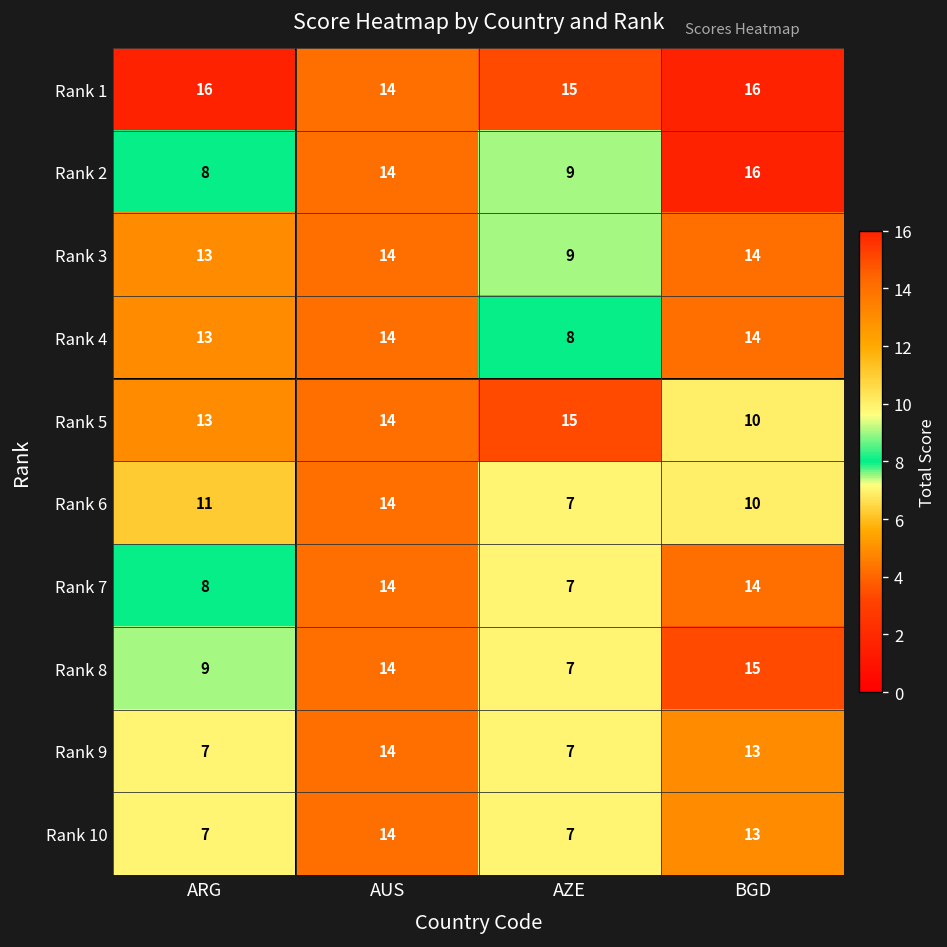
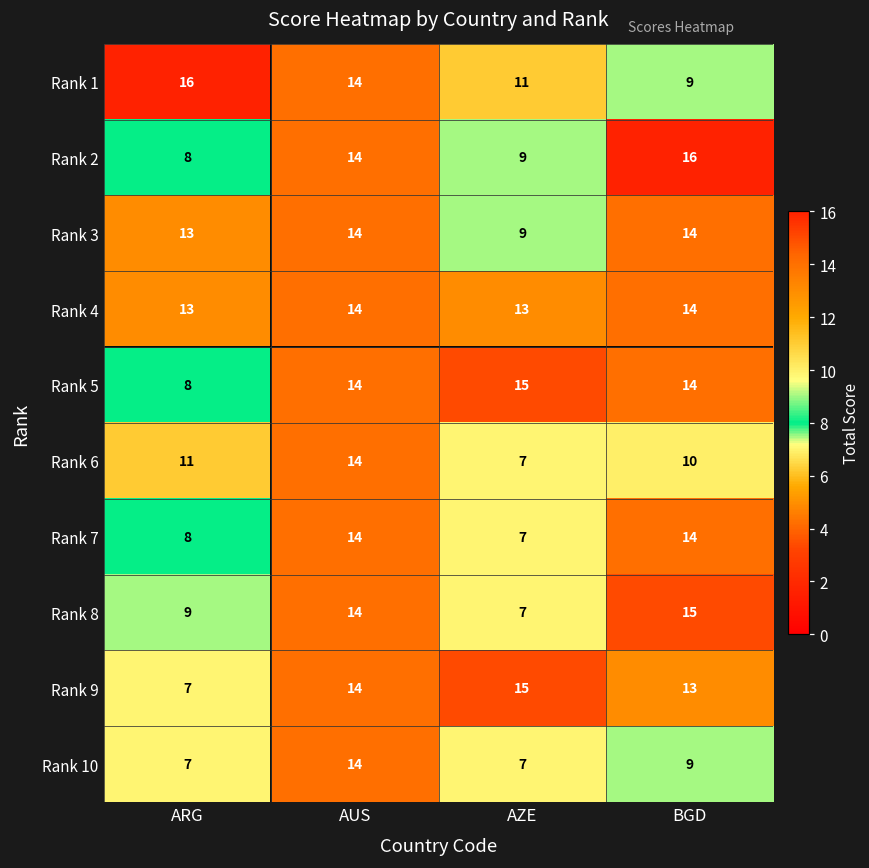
Rank 1, AZE: 15 -> 11
Rank 1, BGD: 16 -> 9
Rank 4, AZE: 8 -> 13
Rank 5, ARG: 13 -> 8
Rank 5, BGD: 10 -> 14
Rank 9, AZE: 7 -> 15
Rank 10, BGD: 13 -> 9
